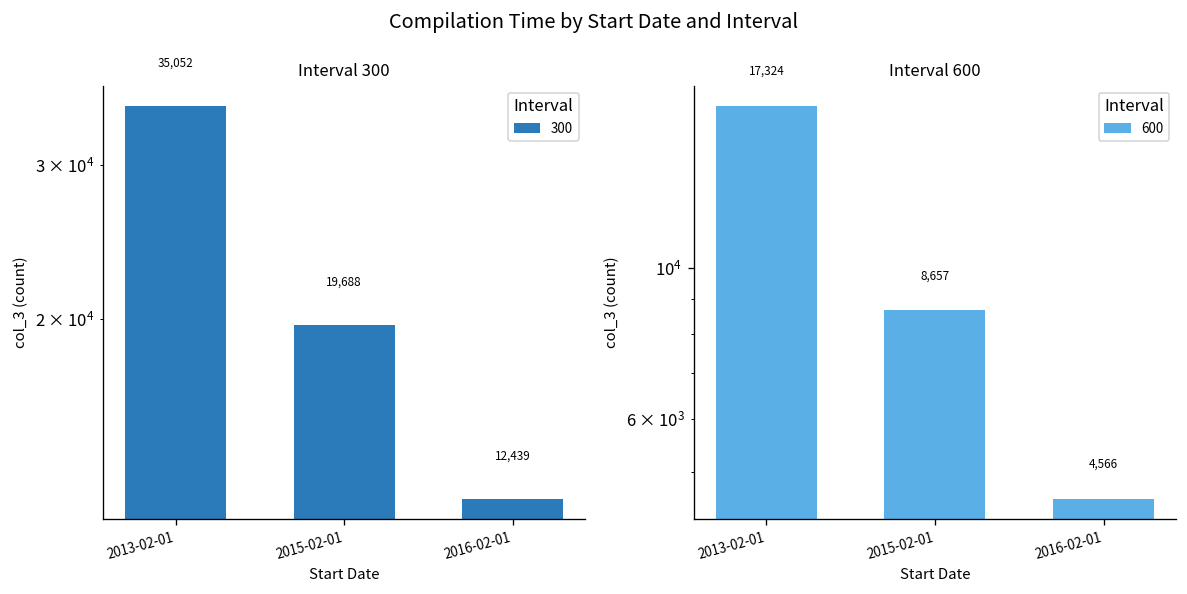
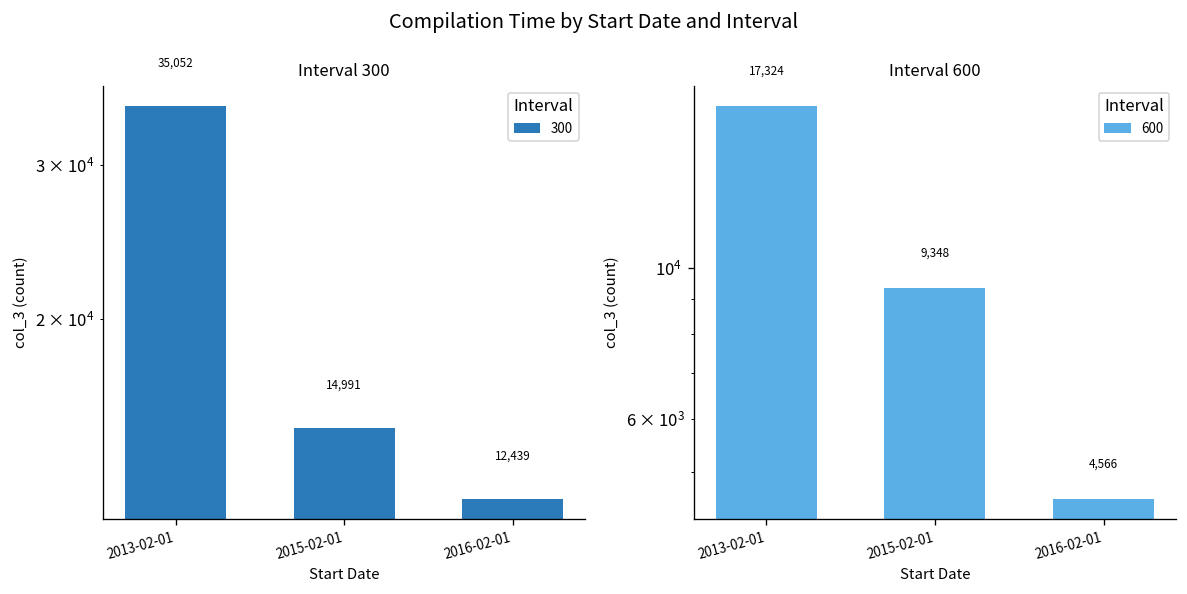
Interval 300, 2015-02-01: 19,688 -> 14,991
Interval 600, 2015-02-01: 8,657 -> 9,348
